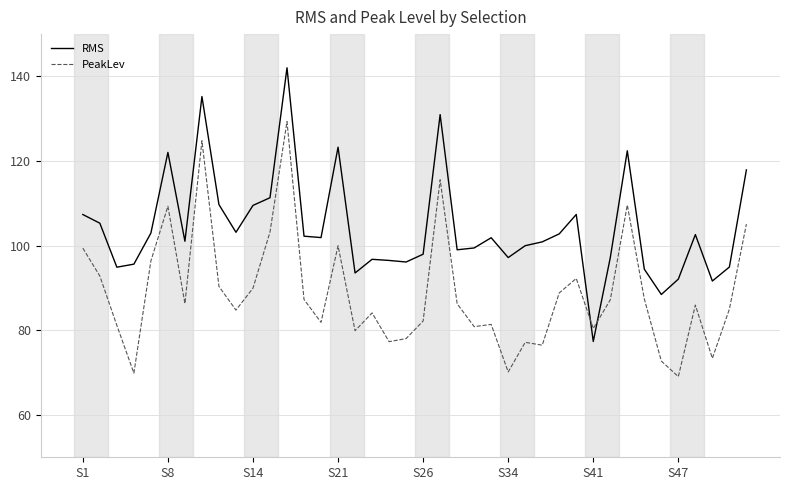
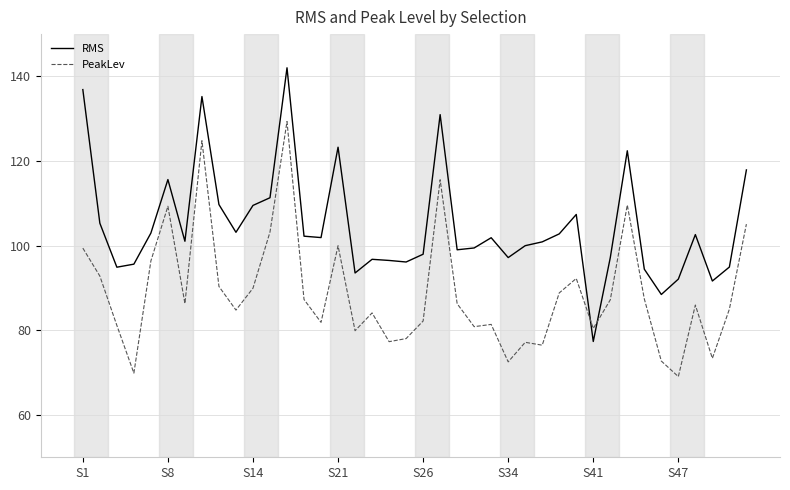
RMS, S1: 107 -> 137
RMS, S8: 122 -> 116
PeakLev, S34: 70 -> 73
